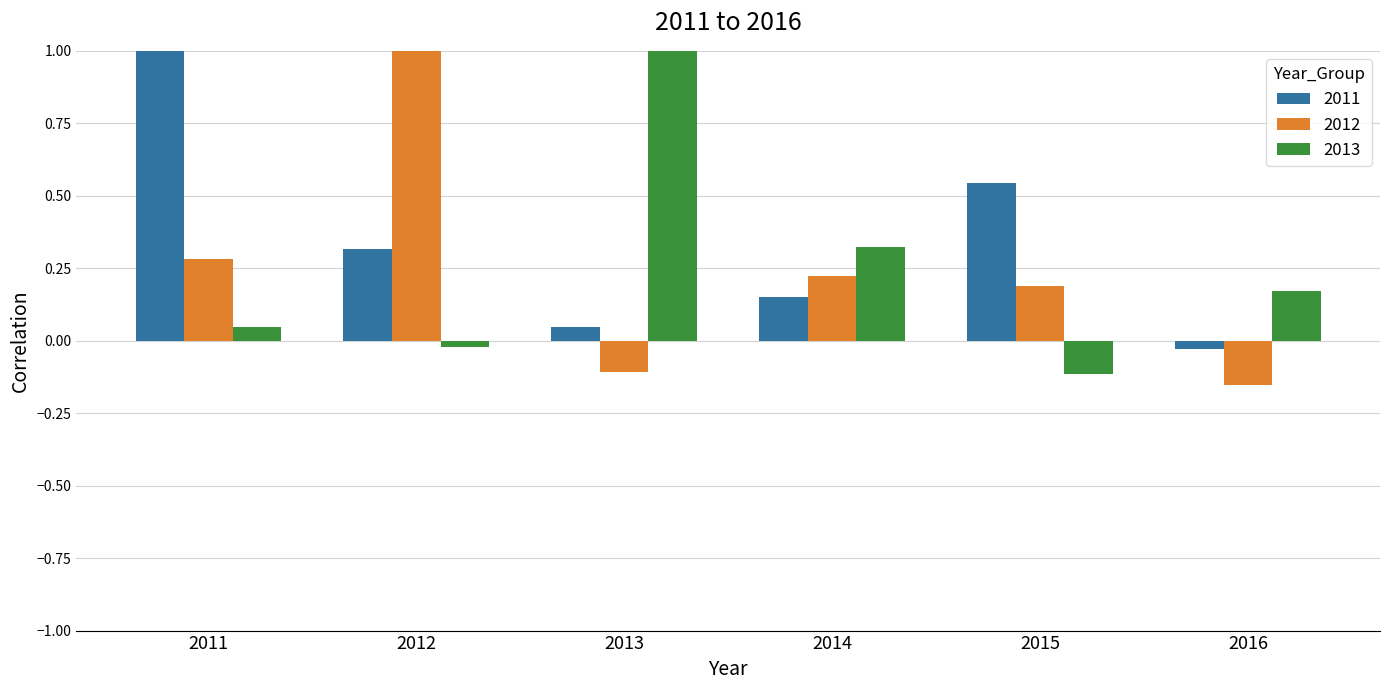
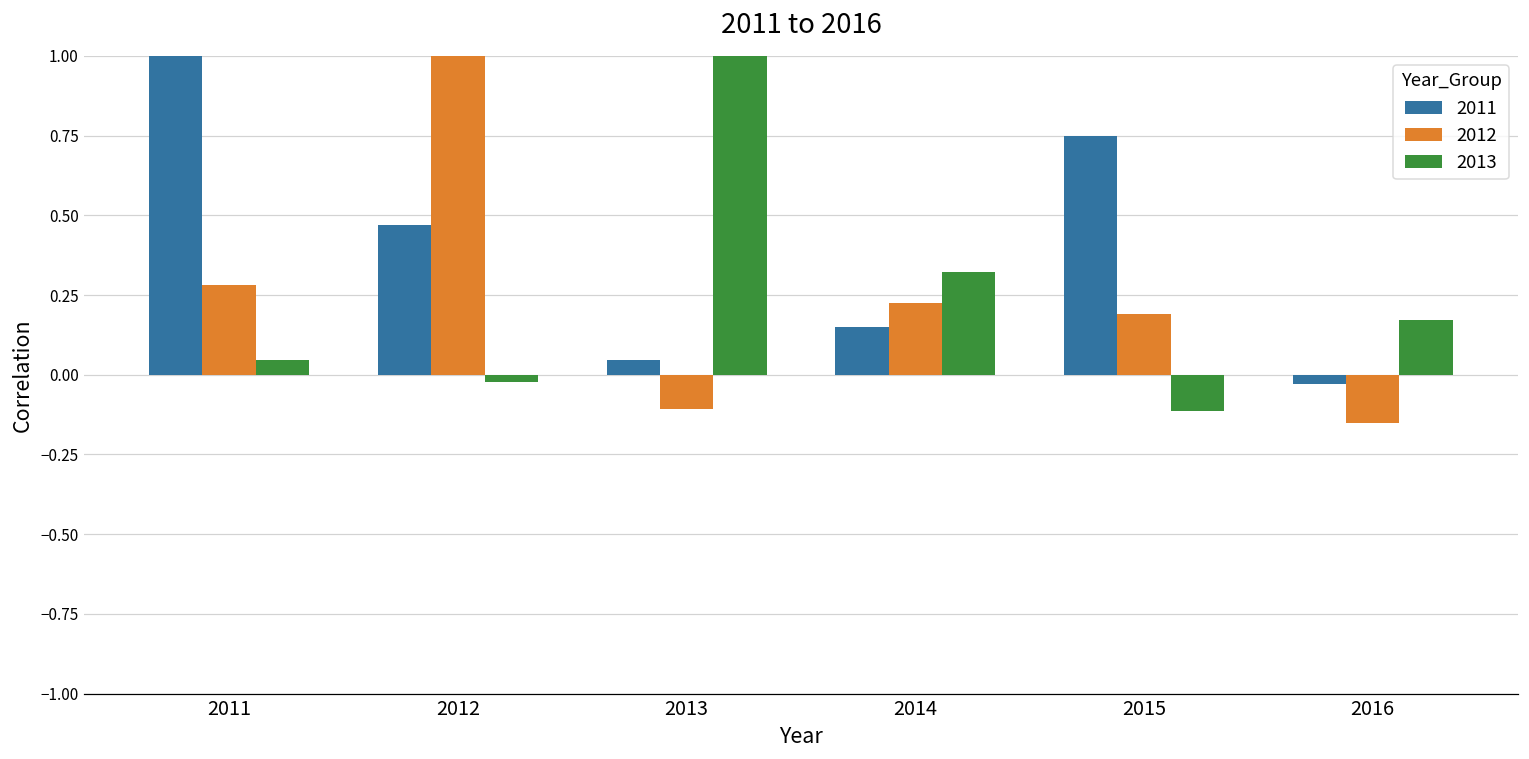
2011, 2012: 0.32 -> 0.47
2011, 2015: 0.54 -> 0.75
